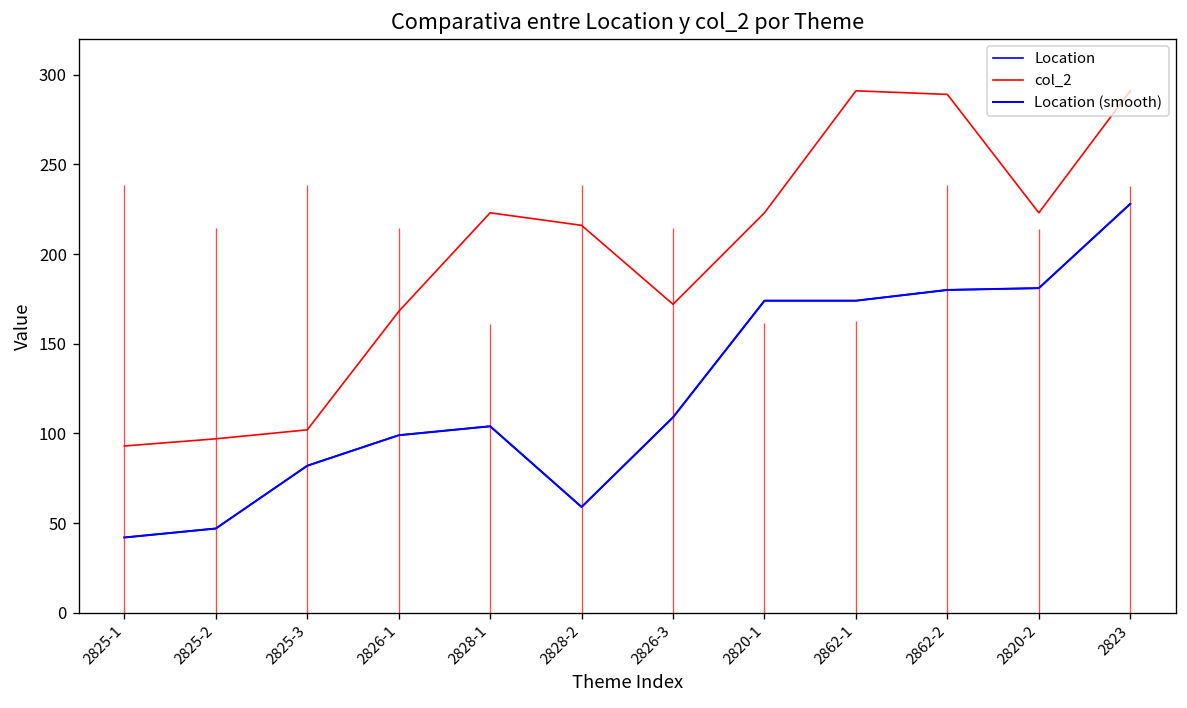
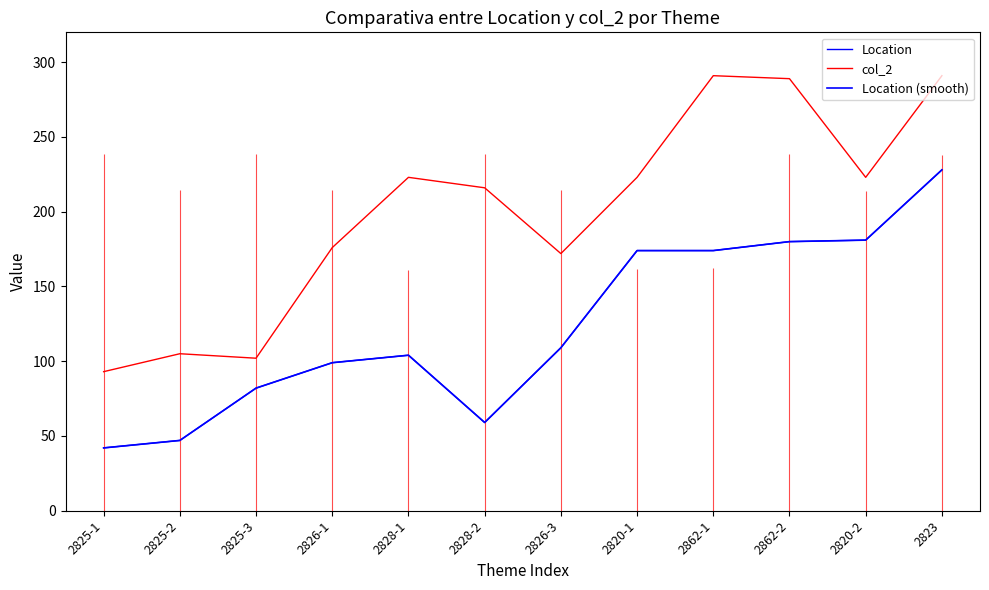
col_2, 2825-2: 97 -> 105
col_2, 2826-1: 168 -> 176
